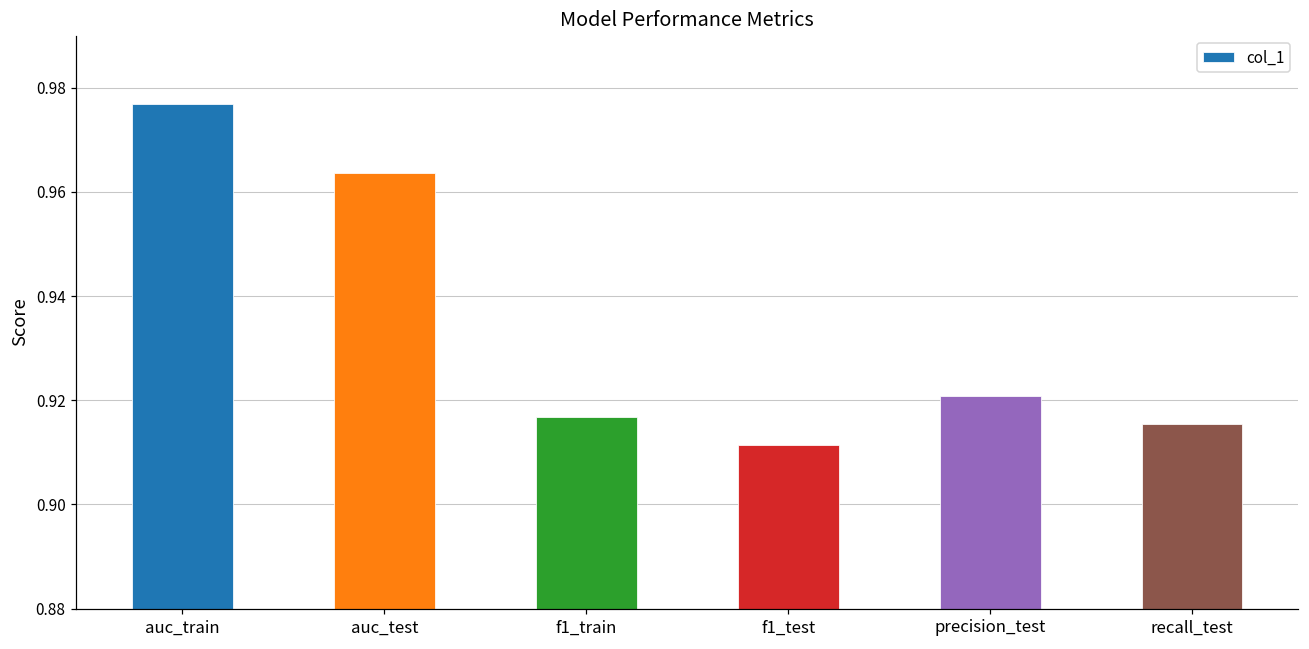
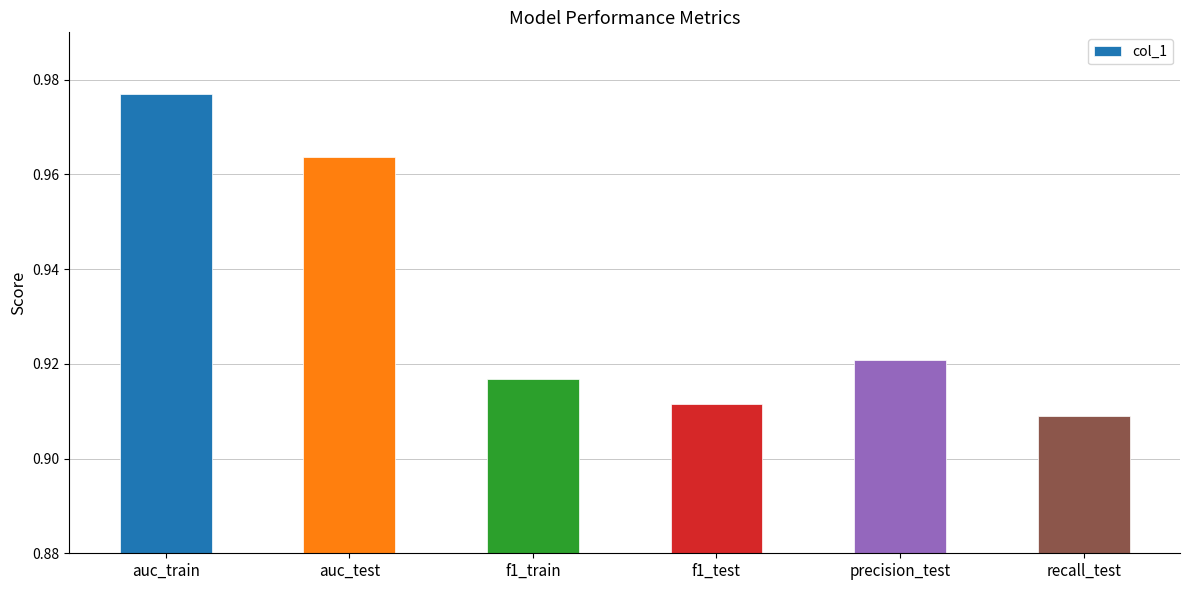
recall_test: 0.916 -> 0.909
